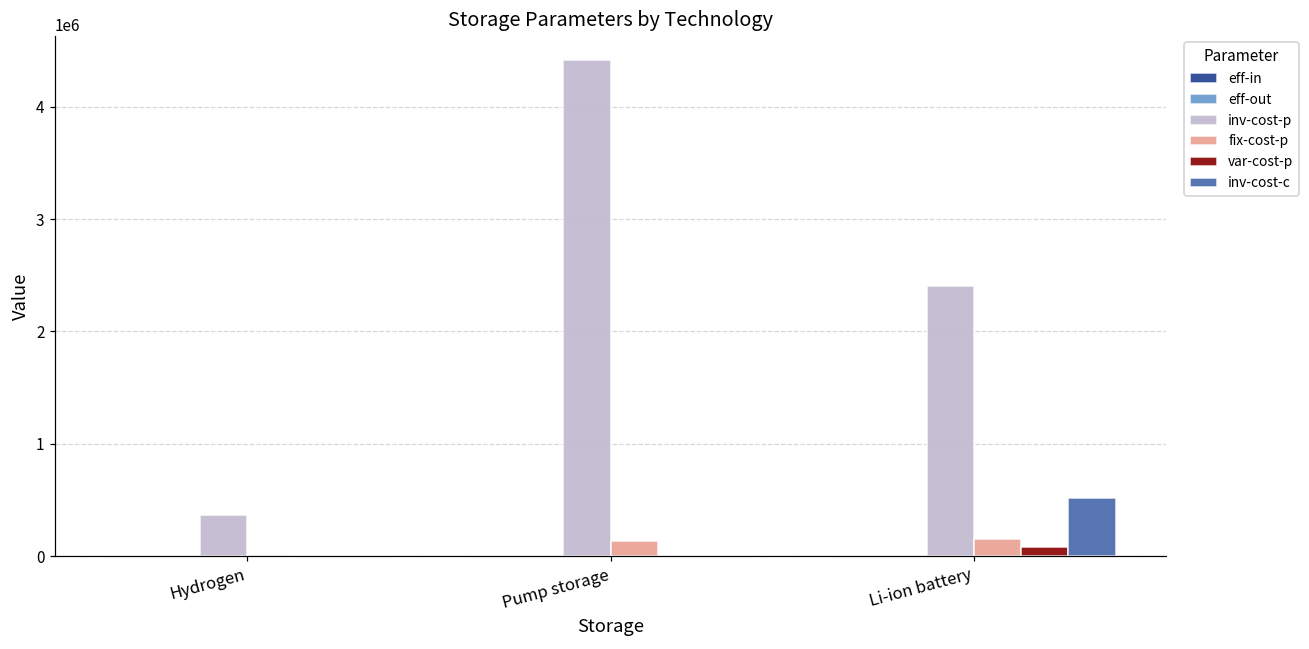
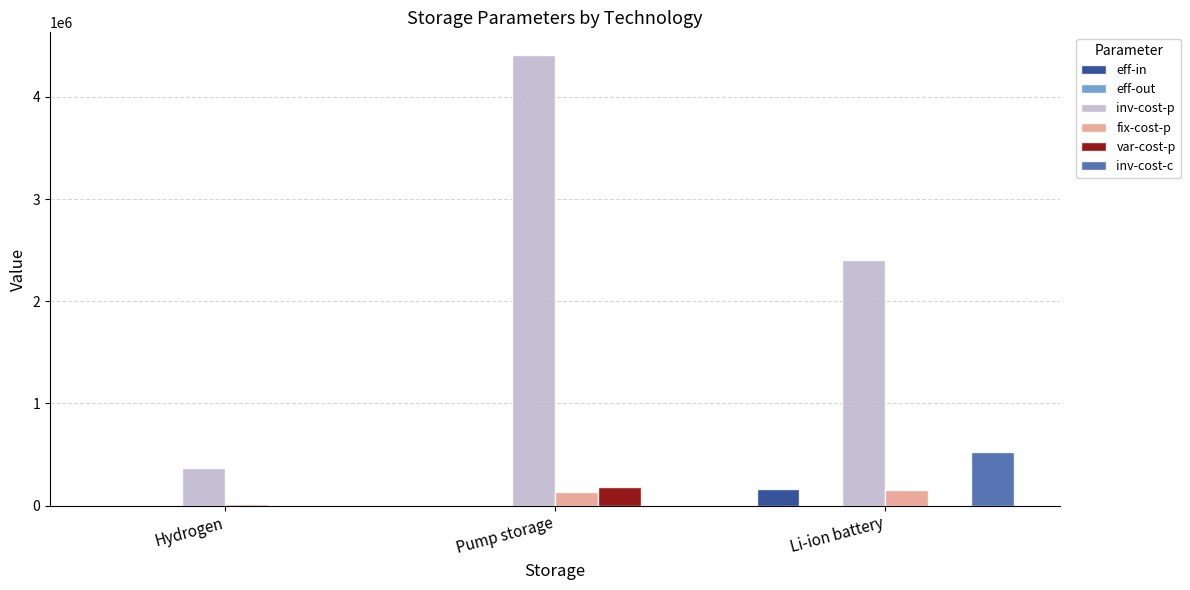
var-cost-p, Pump storage: 0 -> 180000
eff-in, Li-ion battery: 0 -> 160000
var-cost-p, Li-ion battery: 80000 -> 0
